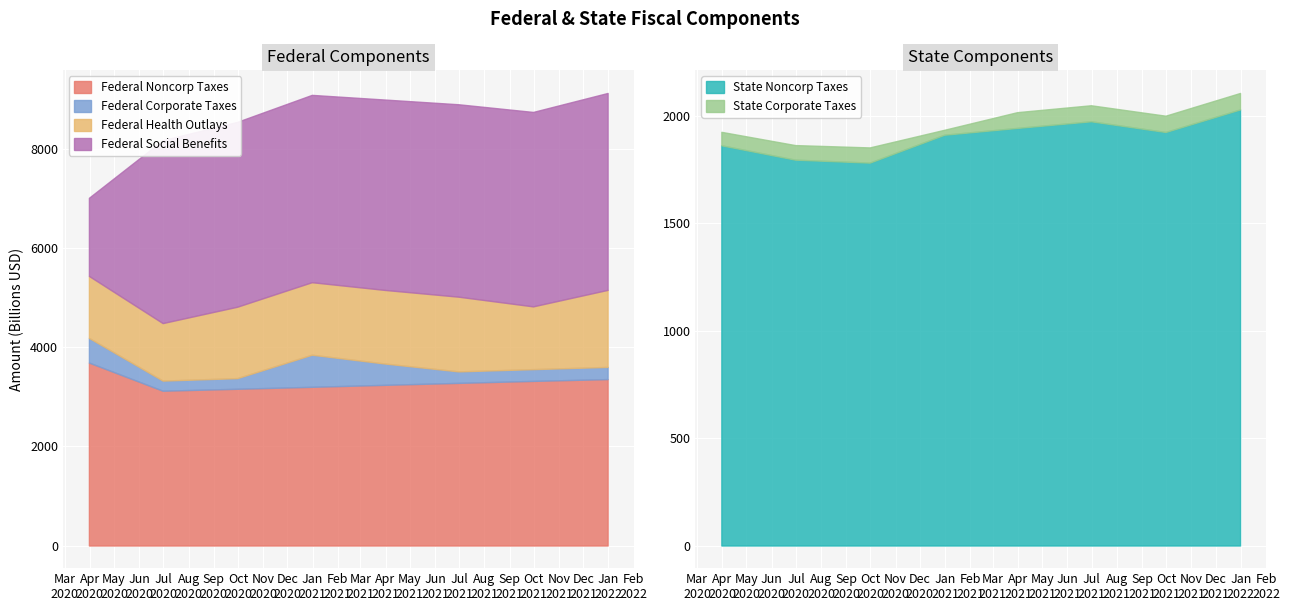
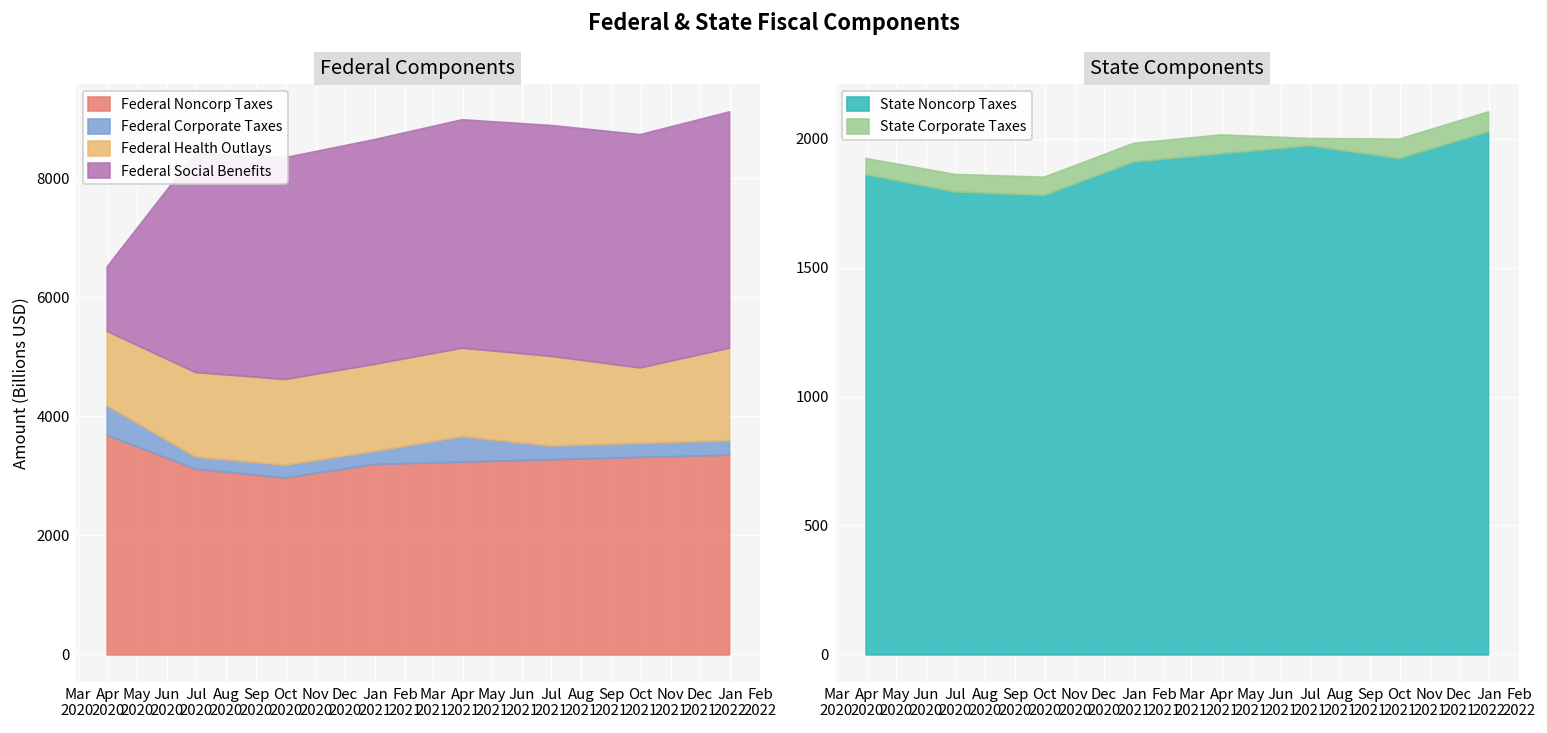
Federal Components, Federal Social Benefits, Apr 2020: 1600 -> 1100
Federal Components, Federal Health Outlays, Jul 2020: 1200 -> 1400
Federal Components, Federal Noncorp Taxes, Oct 2020: 3200 -> 3000
Federal Components, Federal Corporate Taxes, Jan 2021: 600 -> 200
State Components, State Corporate Taxes, Jan 2021: 20 -> 70
State Components, State Corporate Taxes, Jul 2021: 70 -> 30
